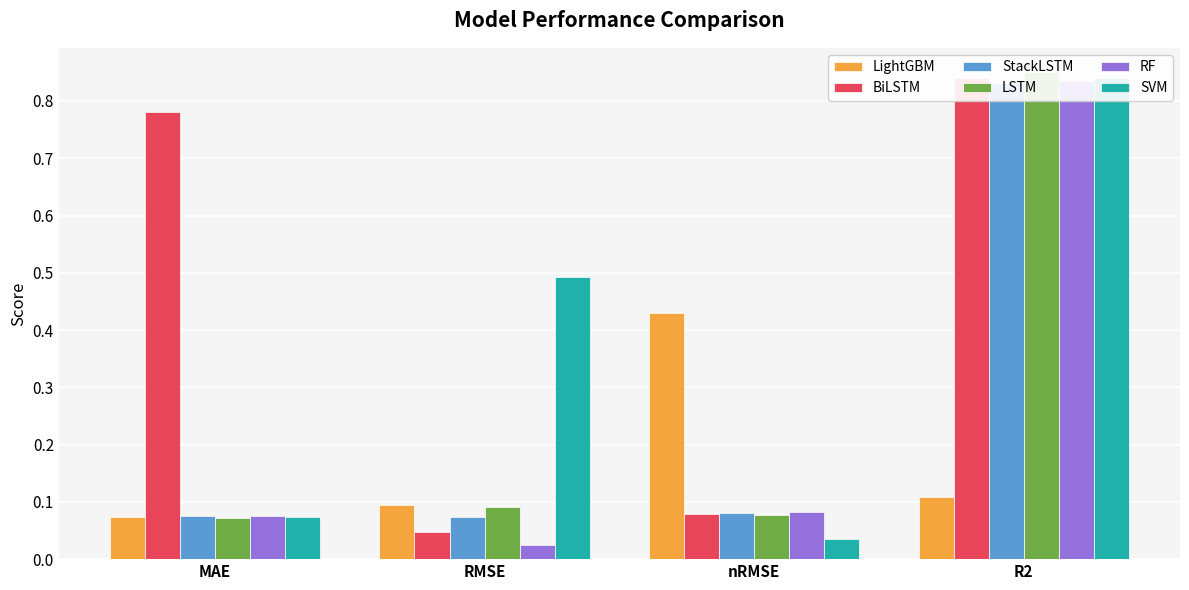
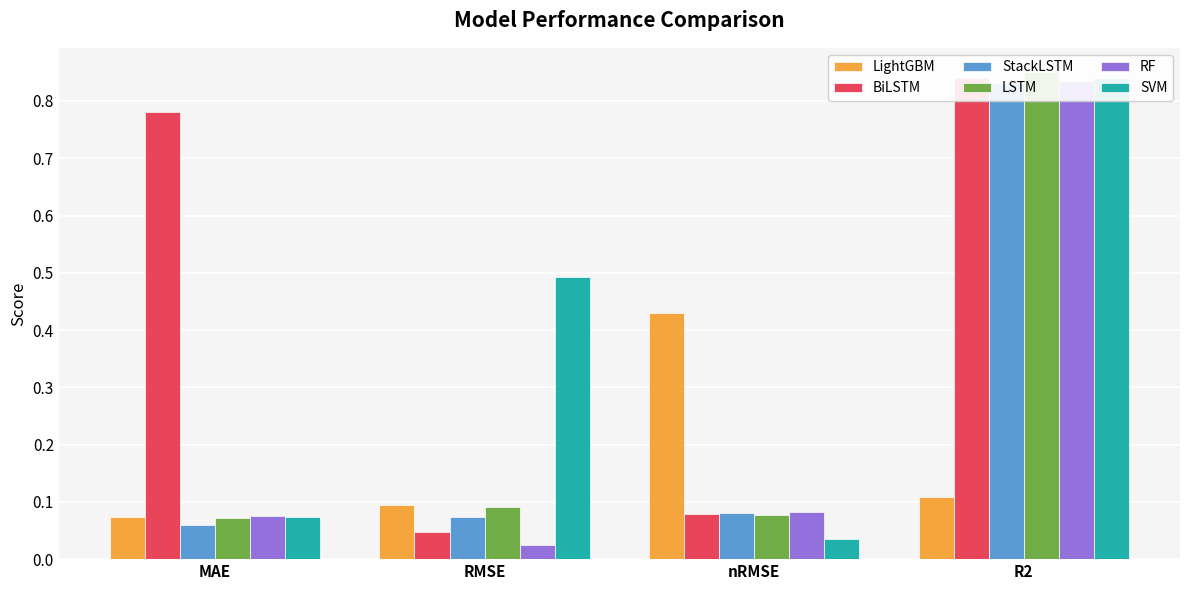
StackLSTM, MAE: 0.07 -> 0.06
